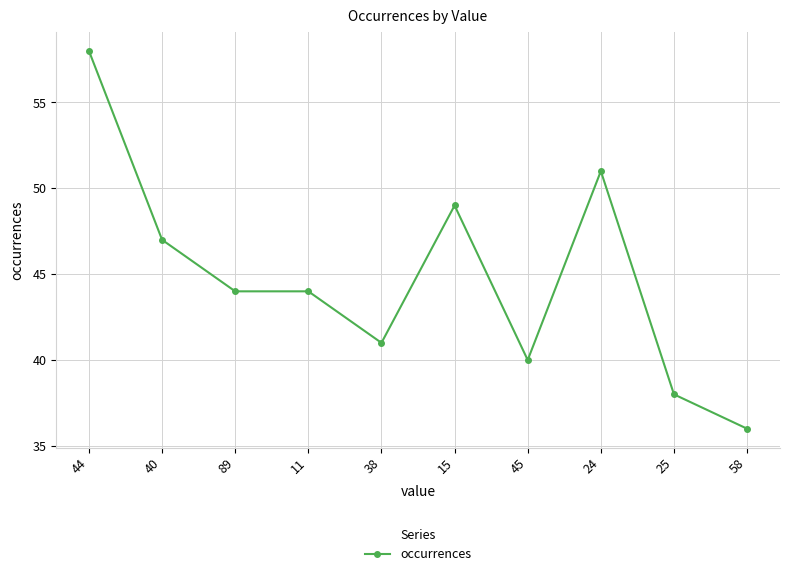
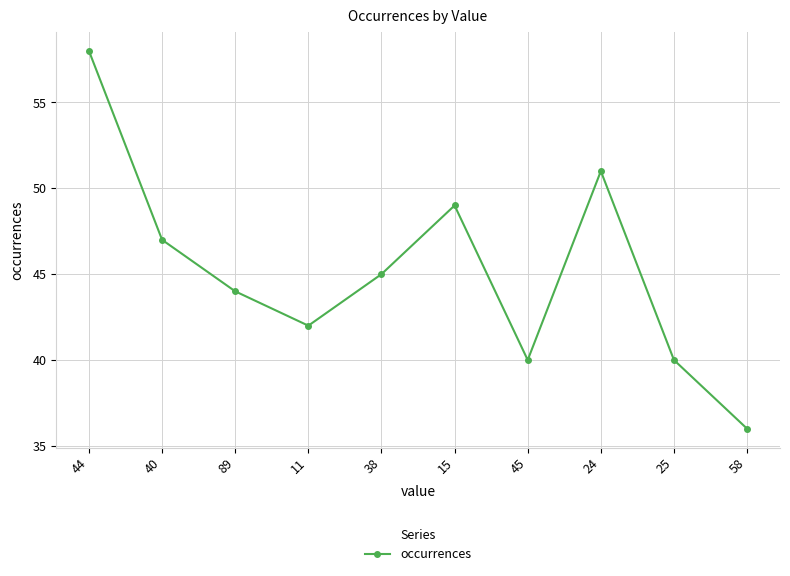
11: 44 -> 42
38: 41 -> 45
25: 38 -> 40
